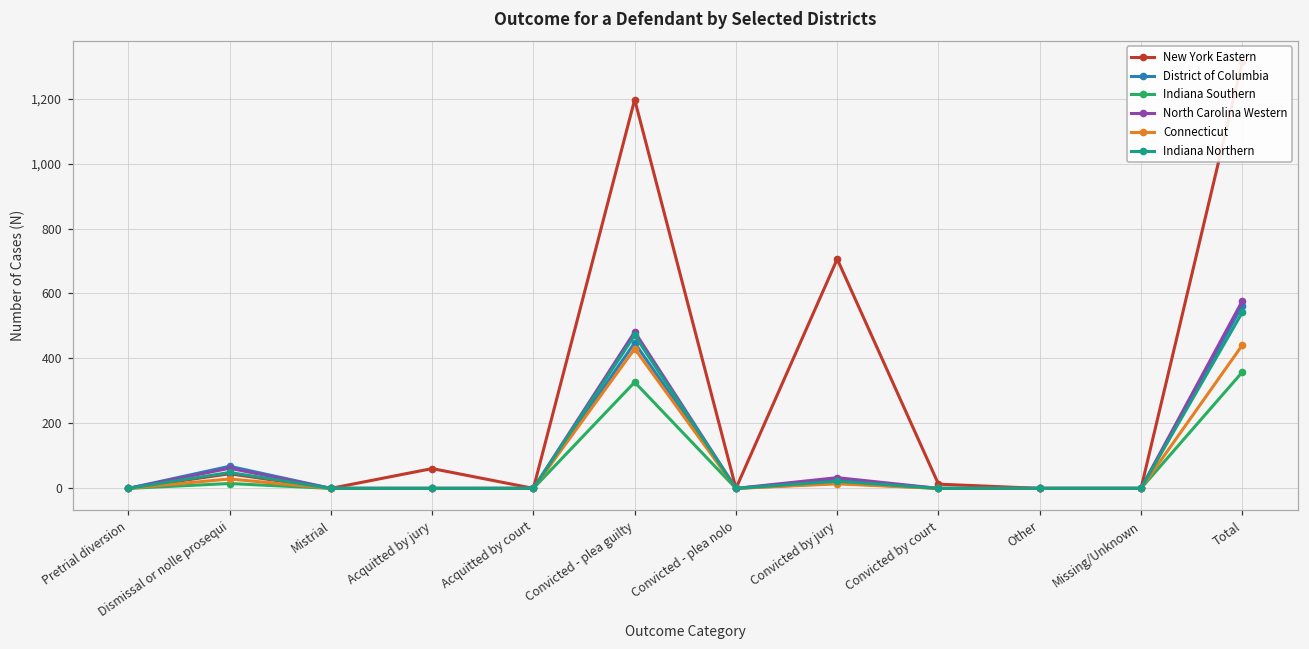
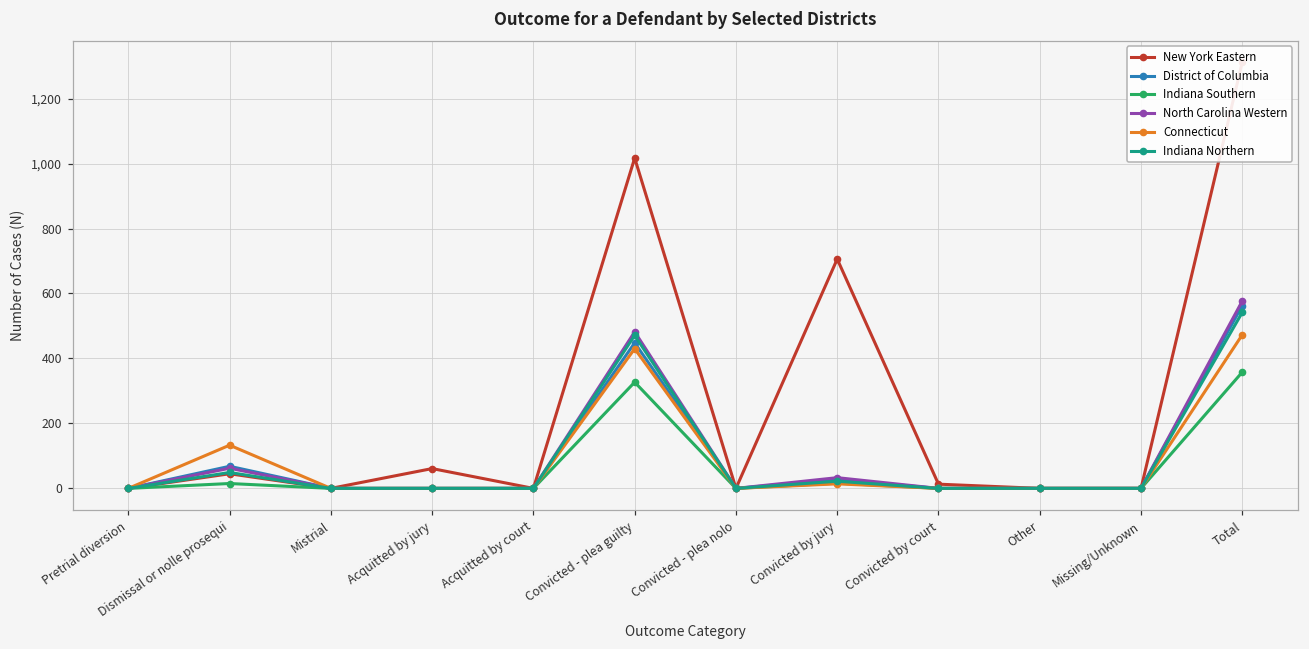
Connecticut, Dismissal or nolle prosequi: 30 -> 130
New York Eastern, Convicted - plea guilty: 1,200 -> 1,020
Connecticut, Total: 440 -> 470
